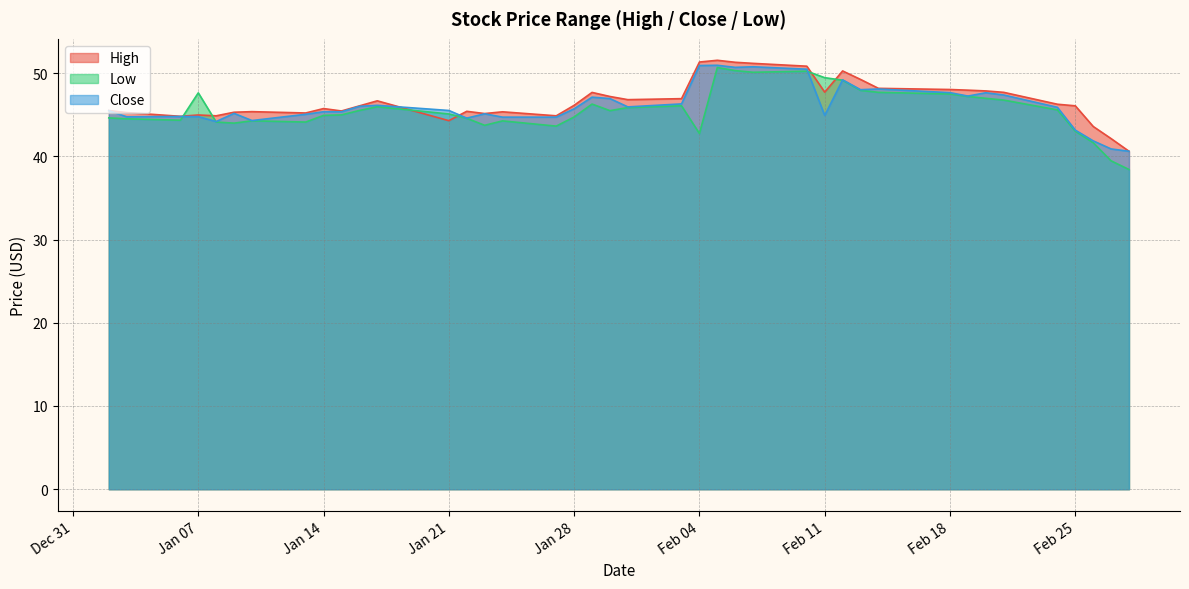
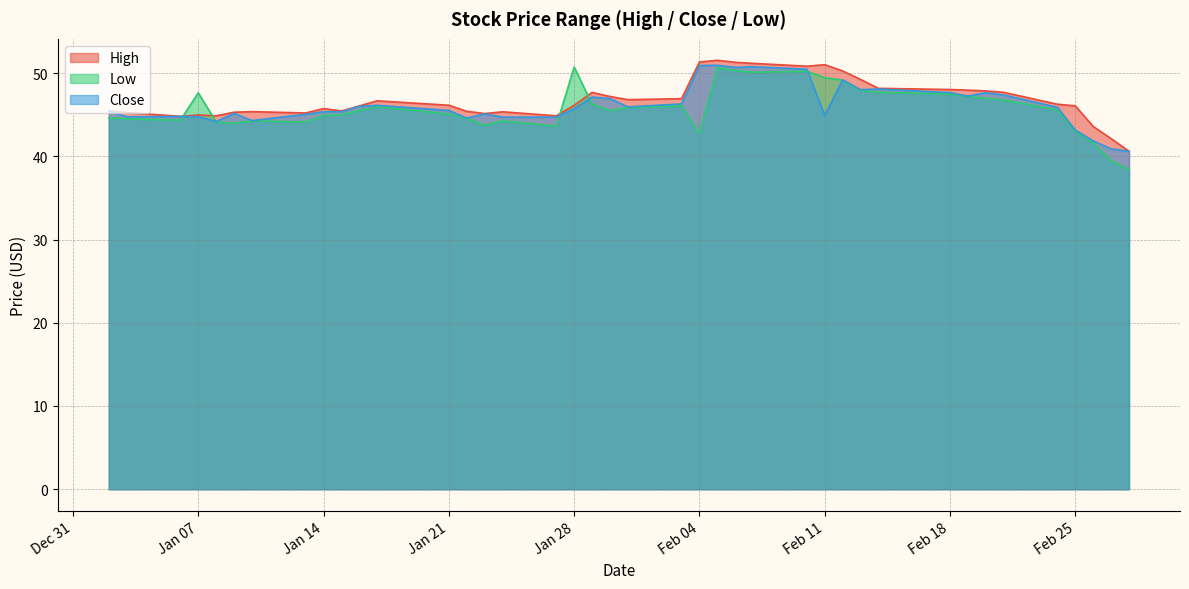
High, Jan 21: 44 -> 46
Low, Jan 28: 45 -> 51
High, Feb 11: 48 -> 51
